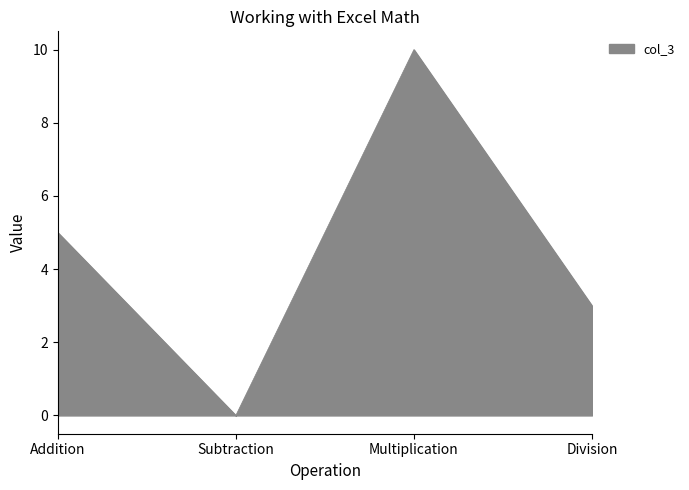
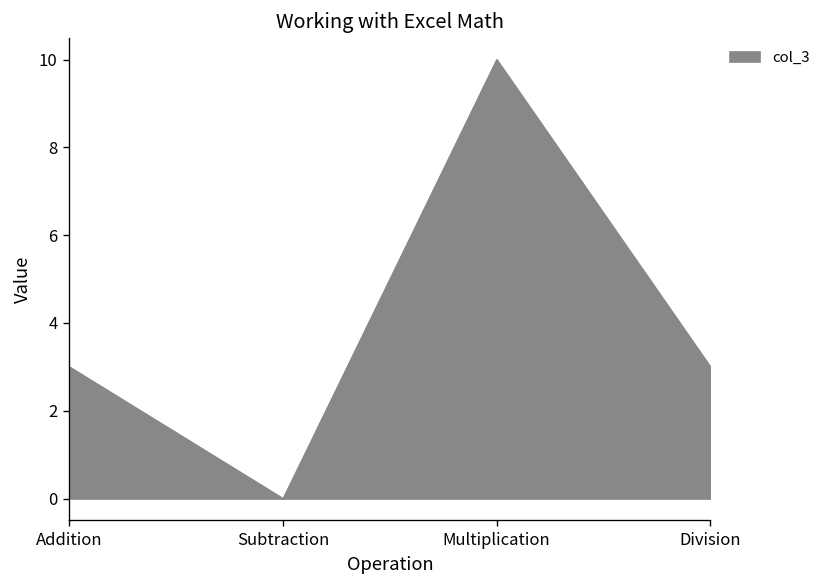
Addition: 5 -> 3
